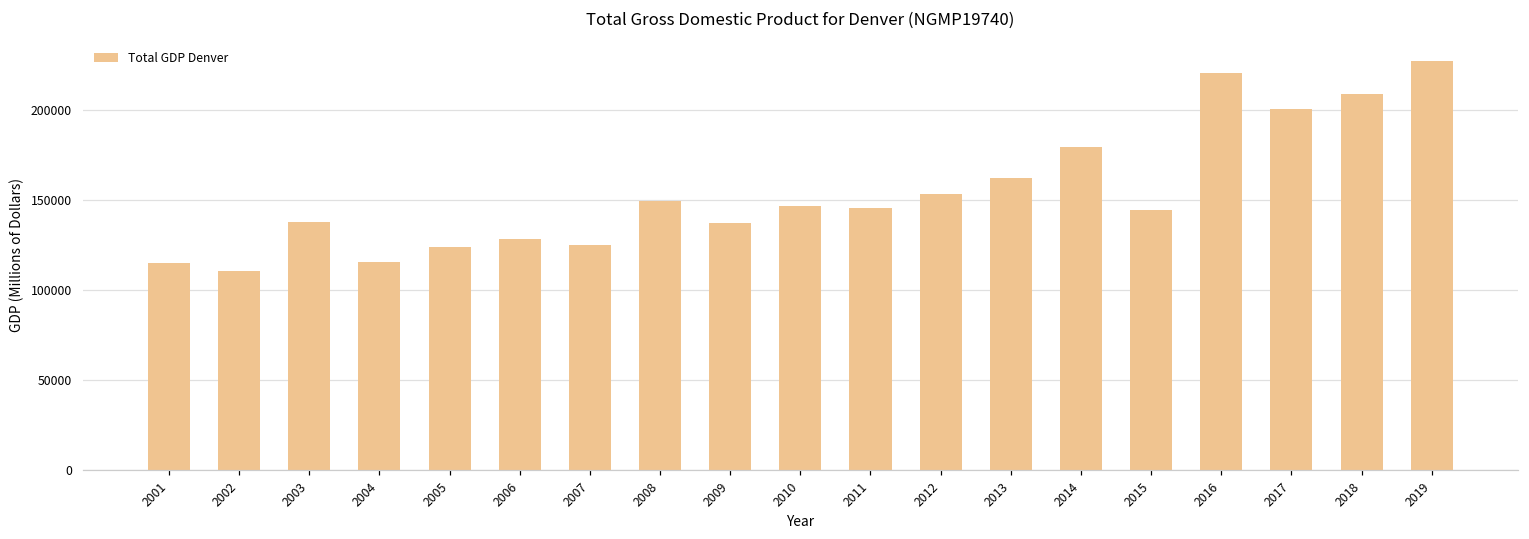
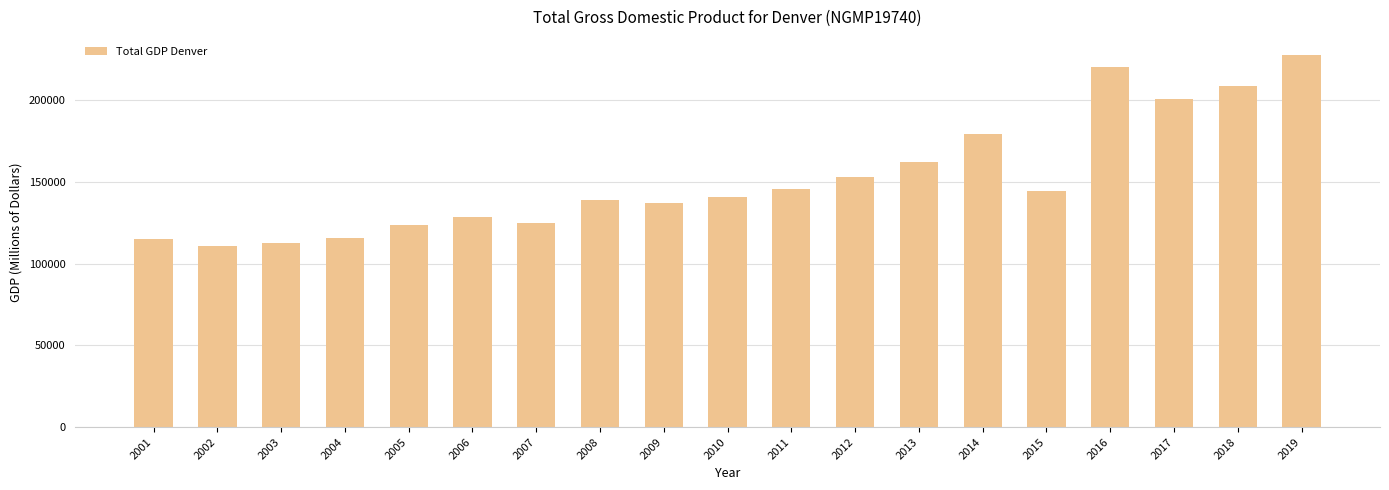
2003: 138000 -> 113000
2008: 149000 -> 139000
2010: 147000 -> 141000
